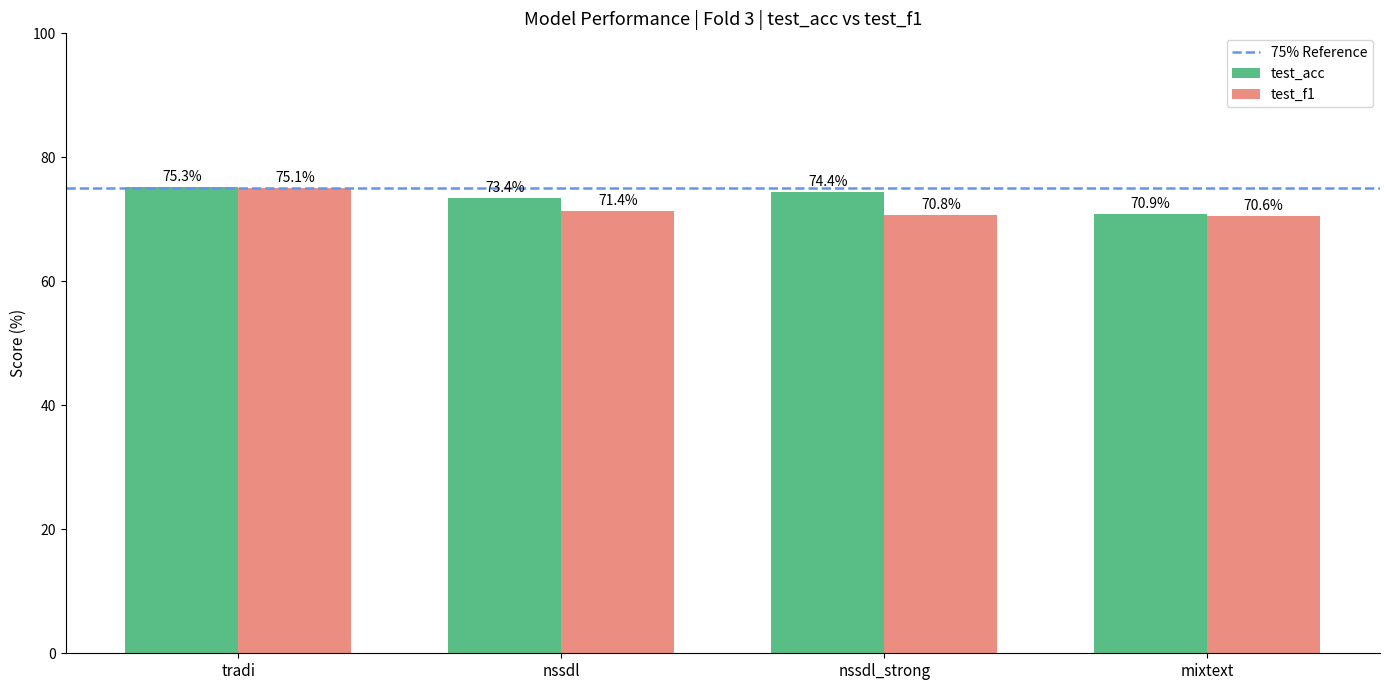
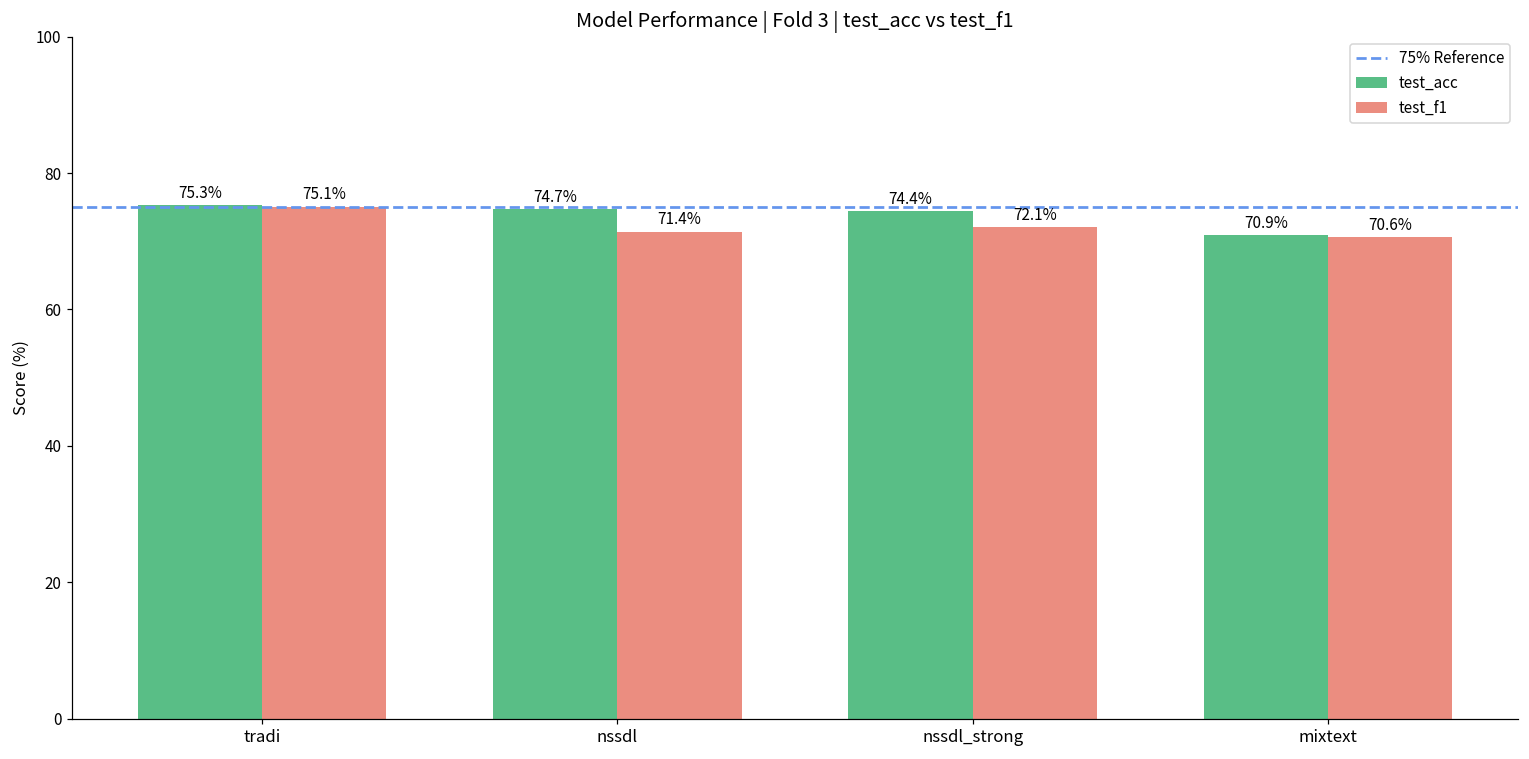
test_acc, nssdl: 73.4% -> 74.7%
test_f1, nssdl_strong: 70.8% -> 72.1%
